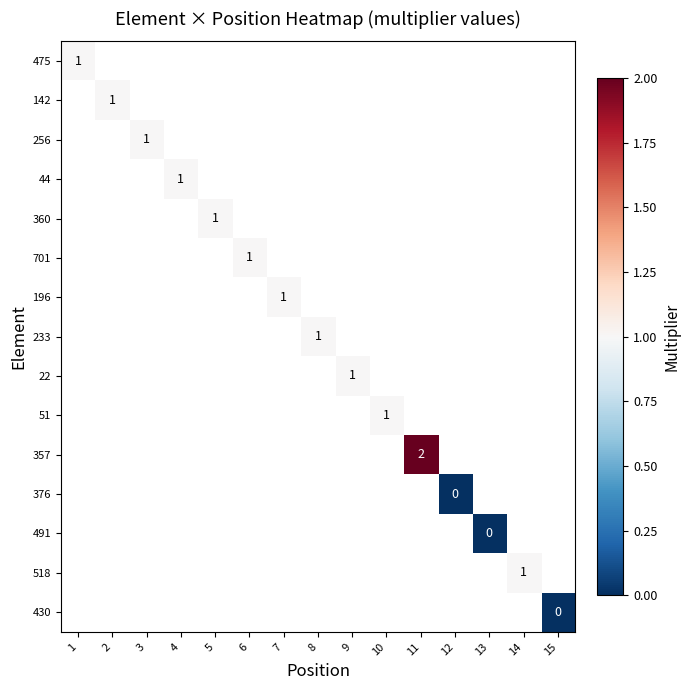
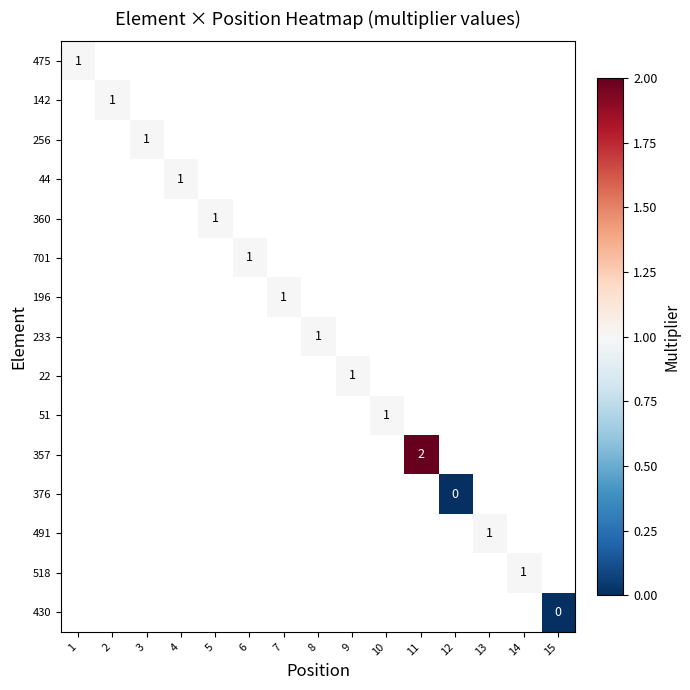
491, 13: 0 -> 1
